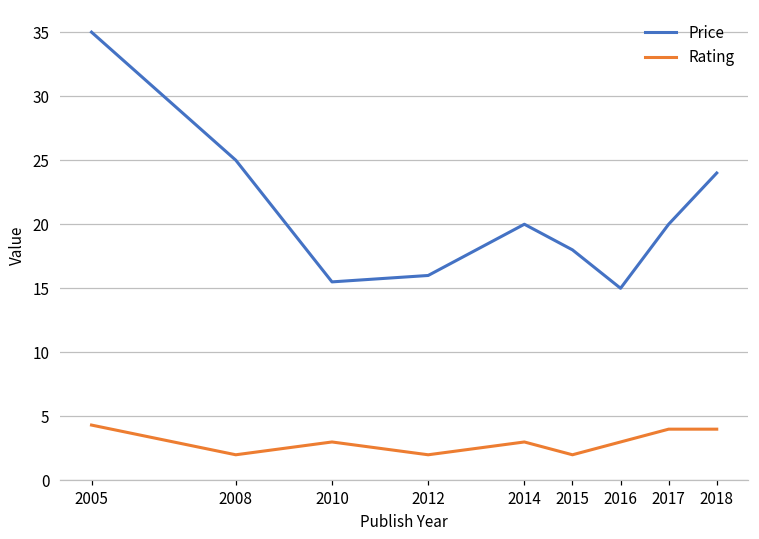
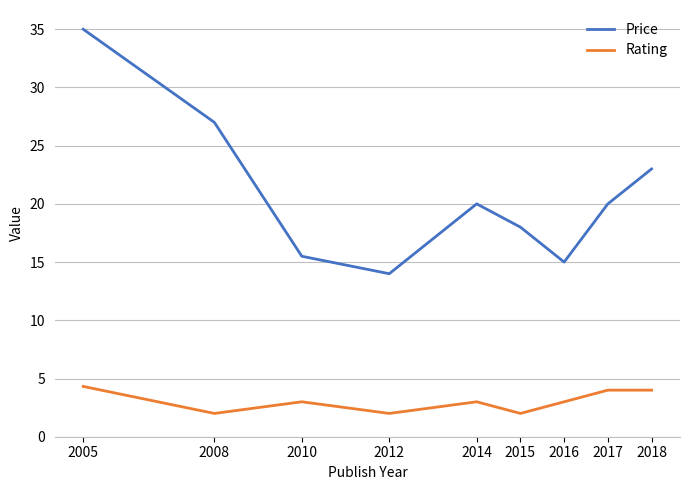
Price, 2008: 25 -> 27
Price, 2012: 16 -> 14
Price, 2018: 24 -> 23
